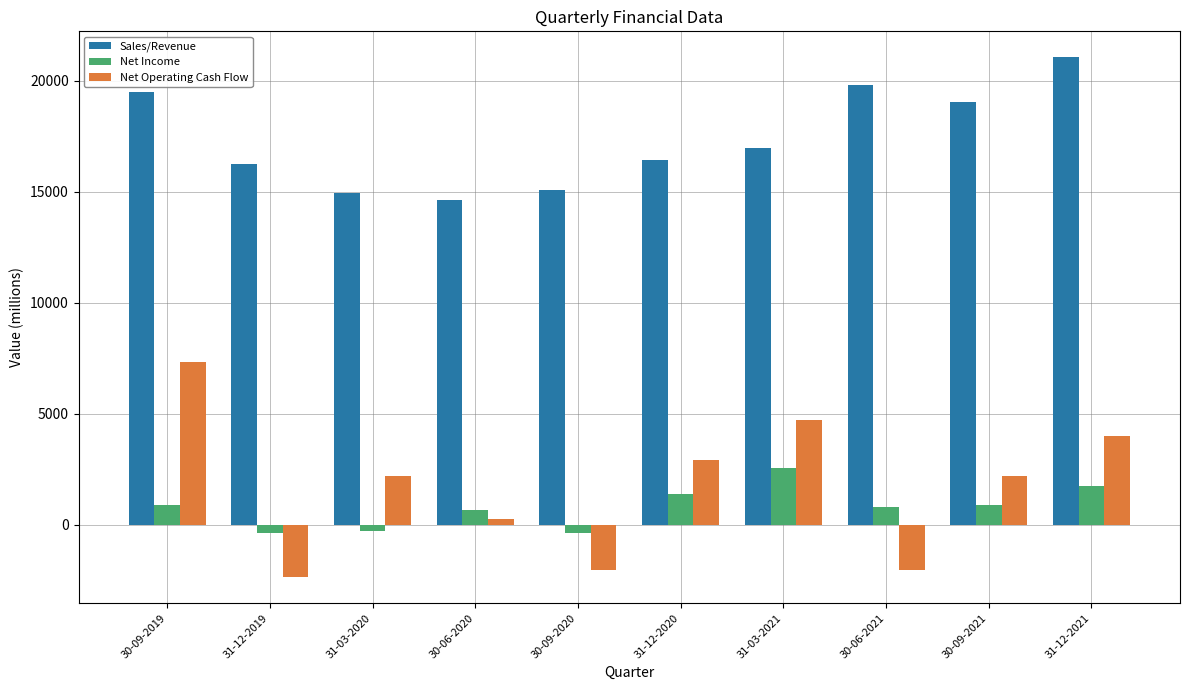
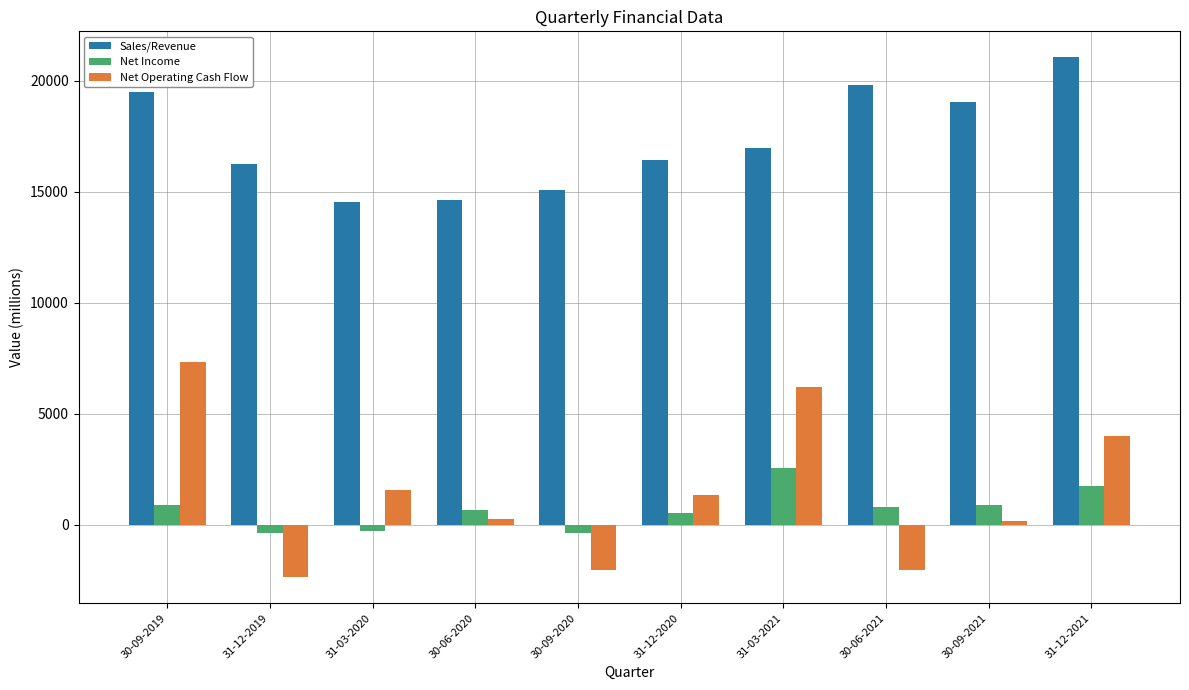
Sales/Revenue, 31-03-2020: 14900 -> 14500
Net Operating Cash Flow, 31-03-2020: 2200 -> 1600
Net Income, 31-12-2020: 1400 -> 600
Net Operating Cash Flow, 31-12-2020: 2900 -> 1300
Net Operating Cash Flow, 31-03-2021: 4700 -> 6200
Net Operating Cash Flow, 30-09-2021: 2200 -> 200
